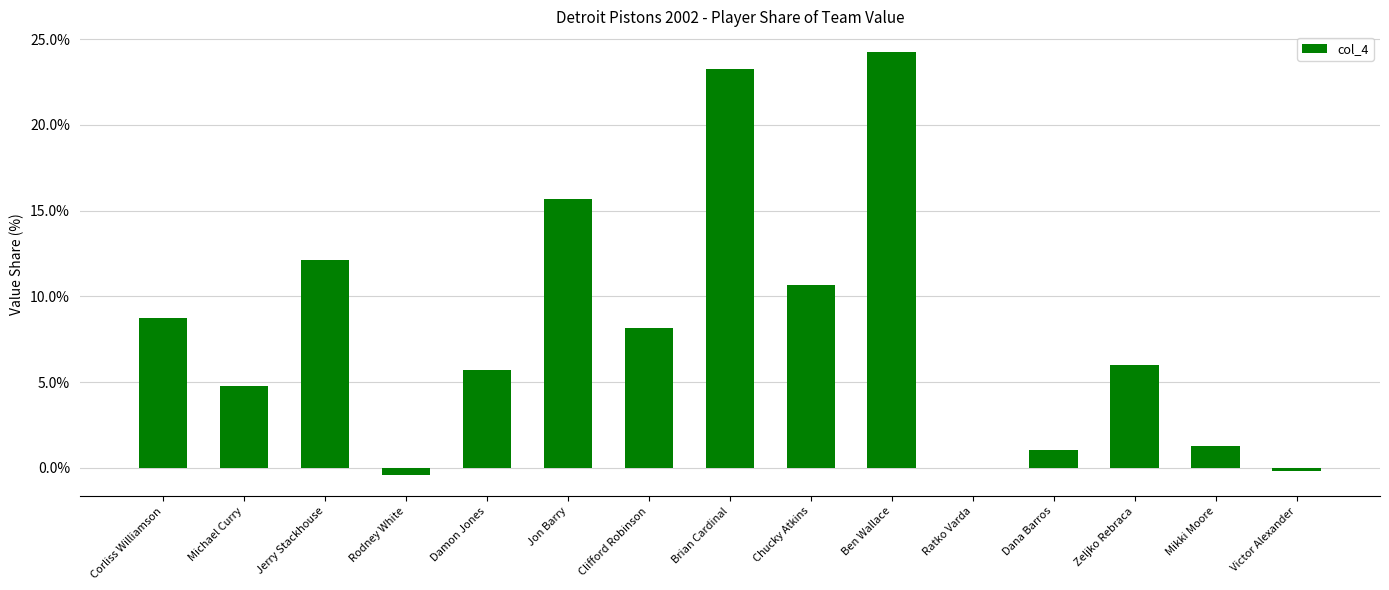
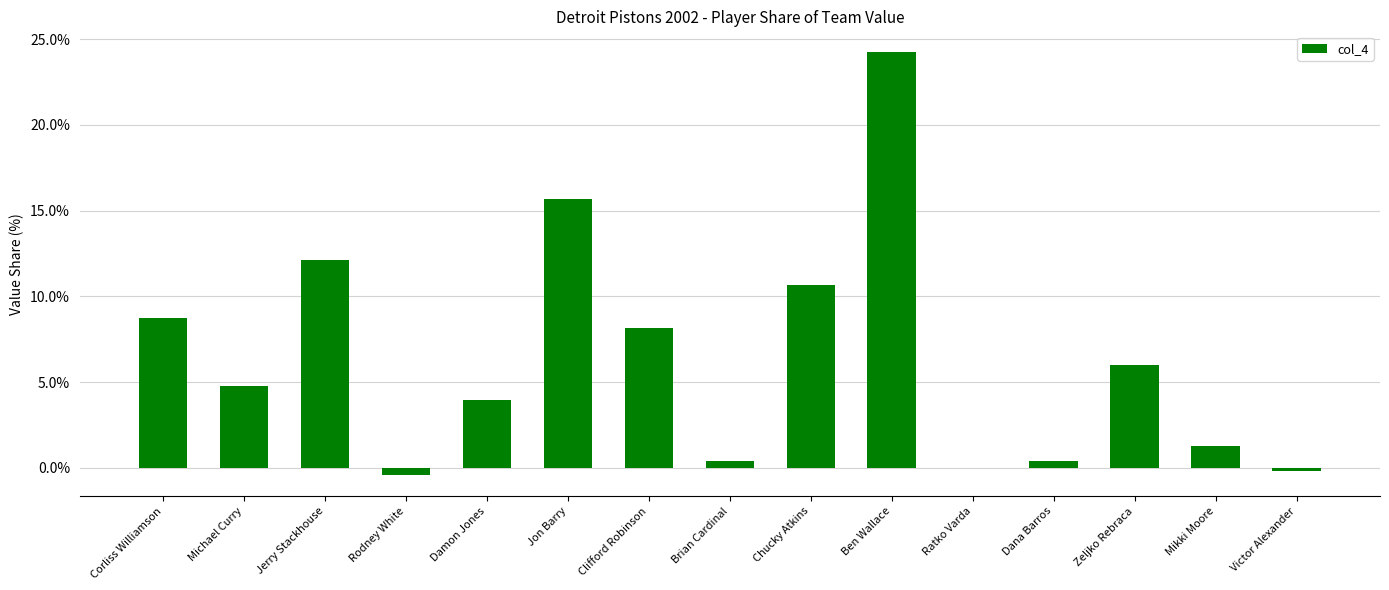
Damon Jones: 5.7% -> 4.0%
Brian Cardinal: 23.2% -> 0.4%
Dana Barros: 1.0% -> 0.4%
